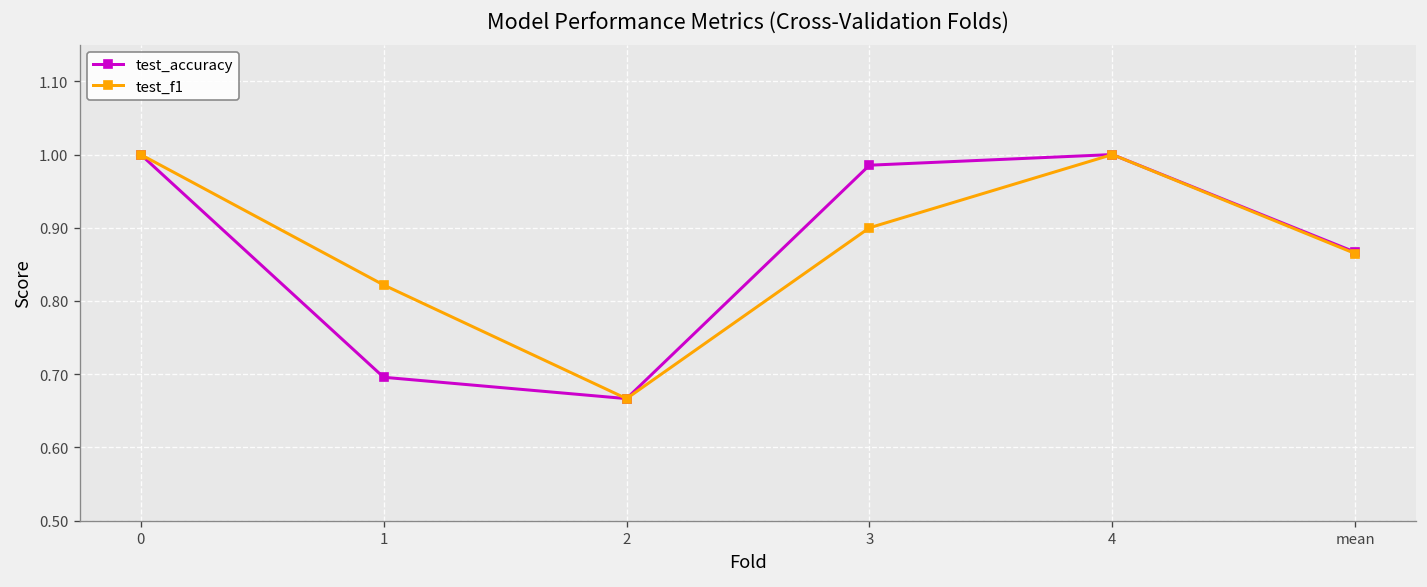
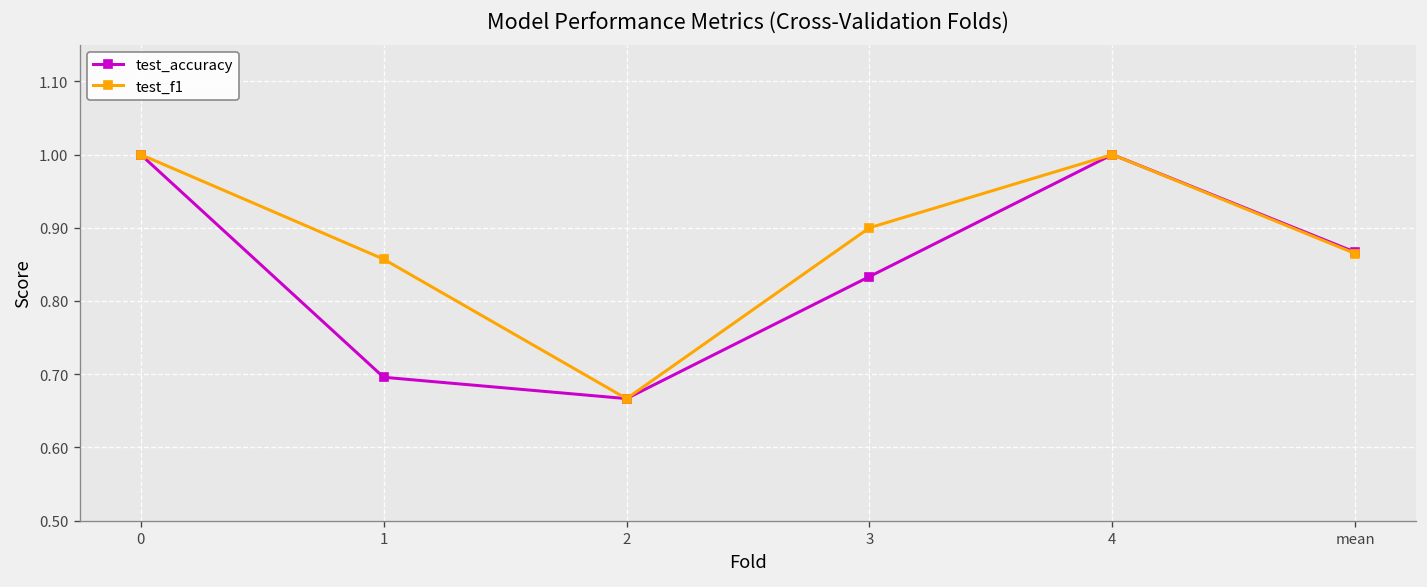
test_f1, 1: 0.82 -> 0.86
test_accuracy, 3: 0.99 -> 0.83
